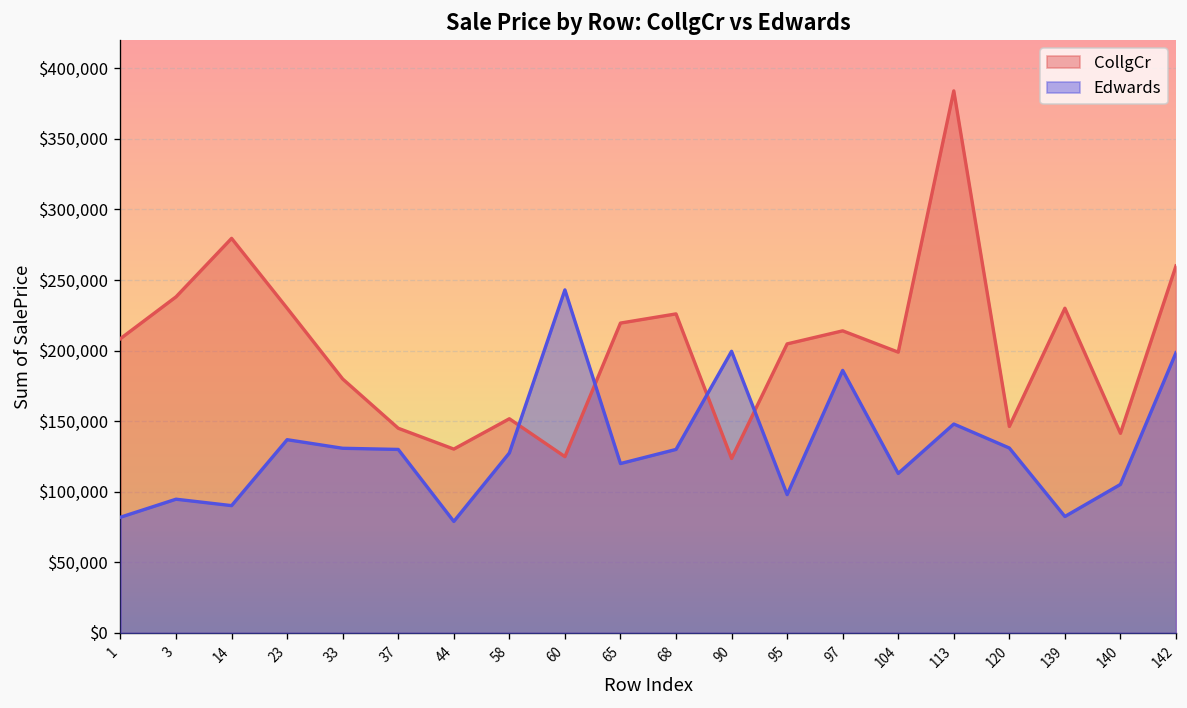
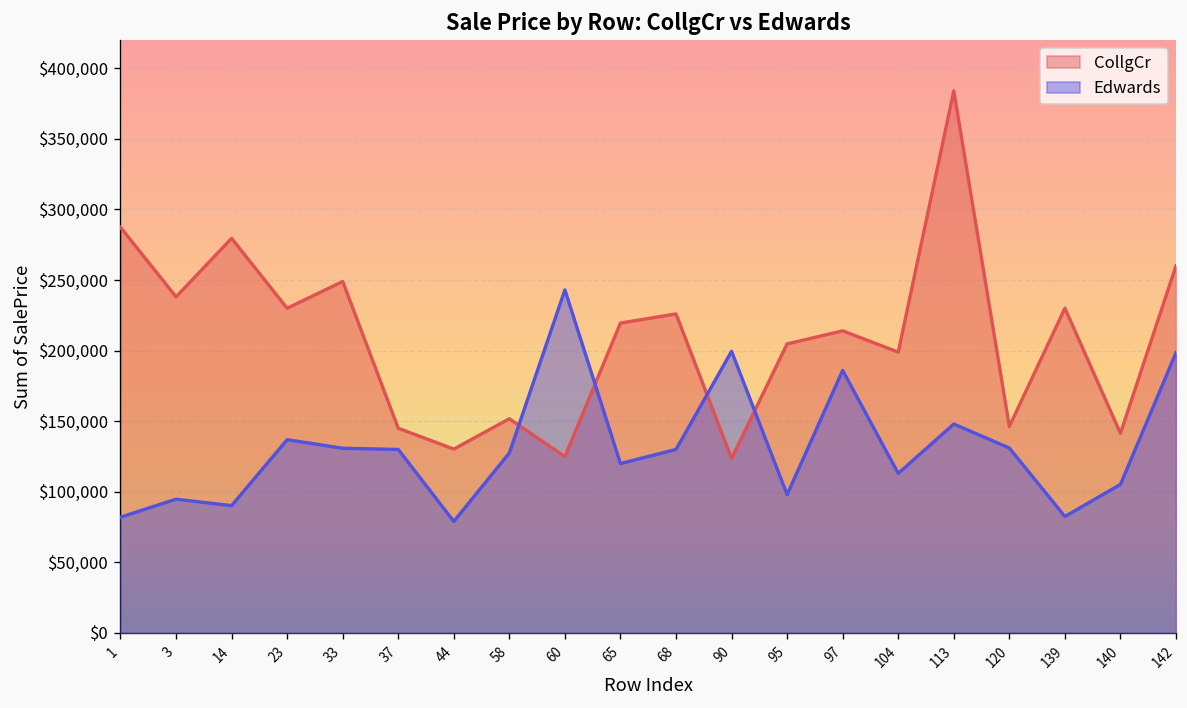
CollgCr, 1: $209,000 -> $287,000
CollgCr, 33: $180,000 -> $249,000
